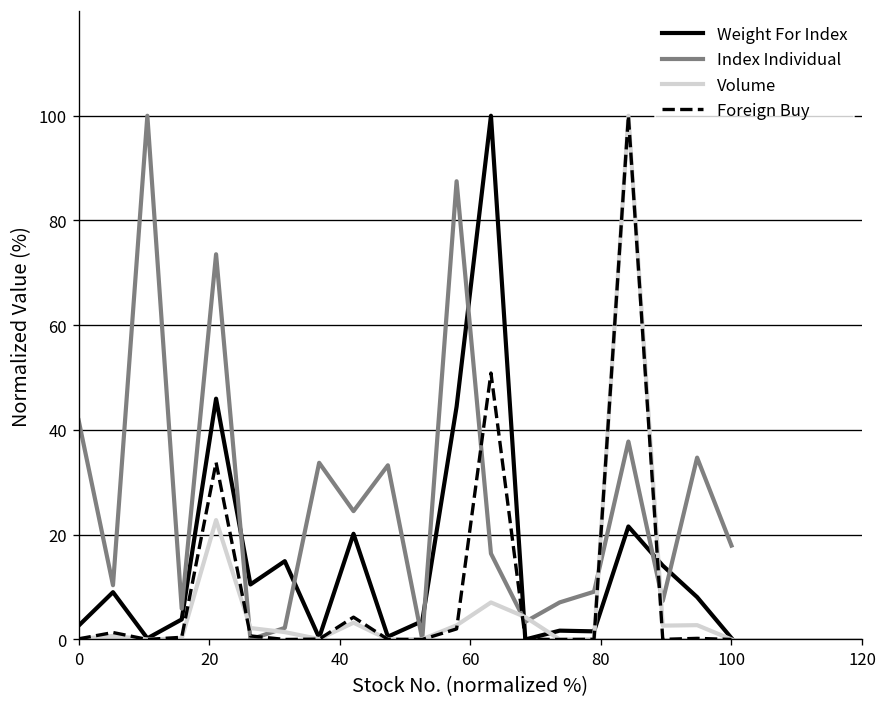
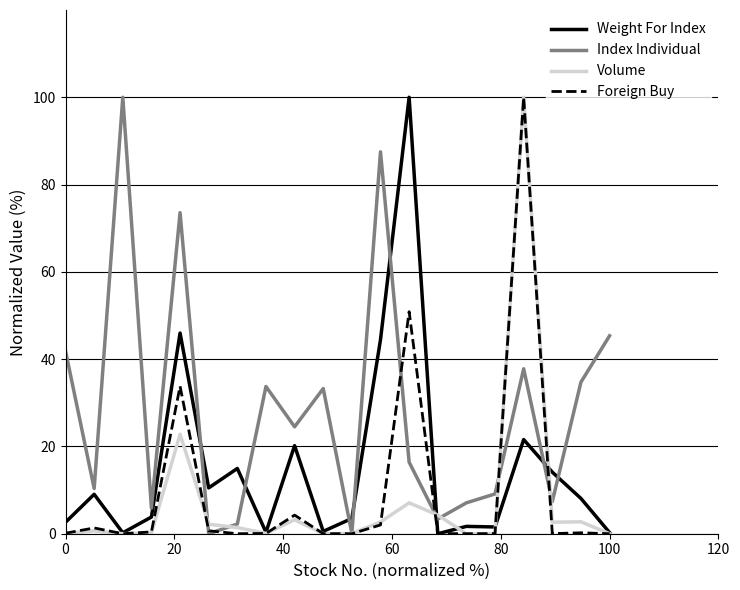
Index Individual, 100: 18 -> 45
